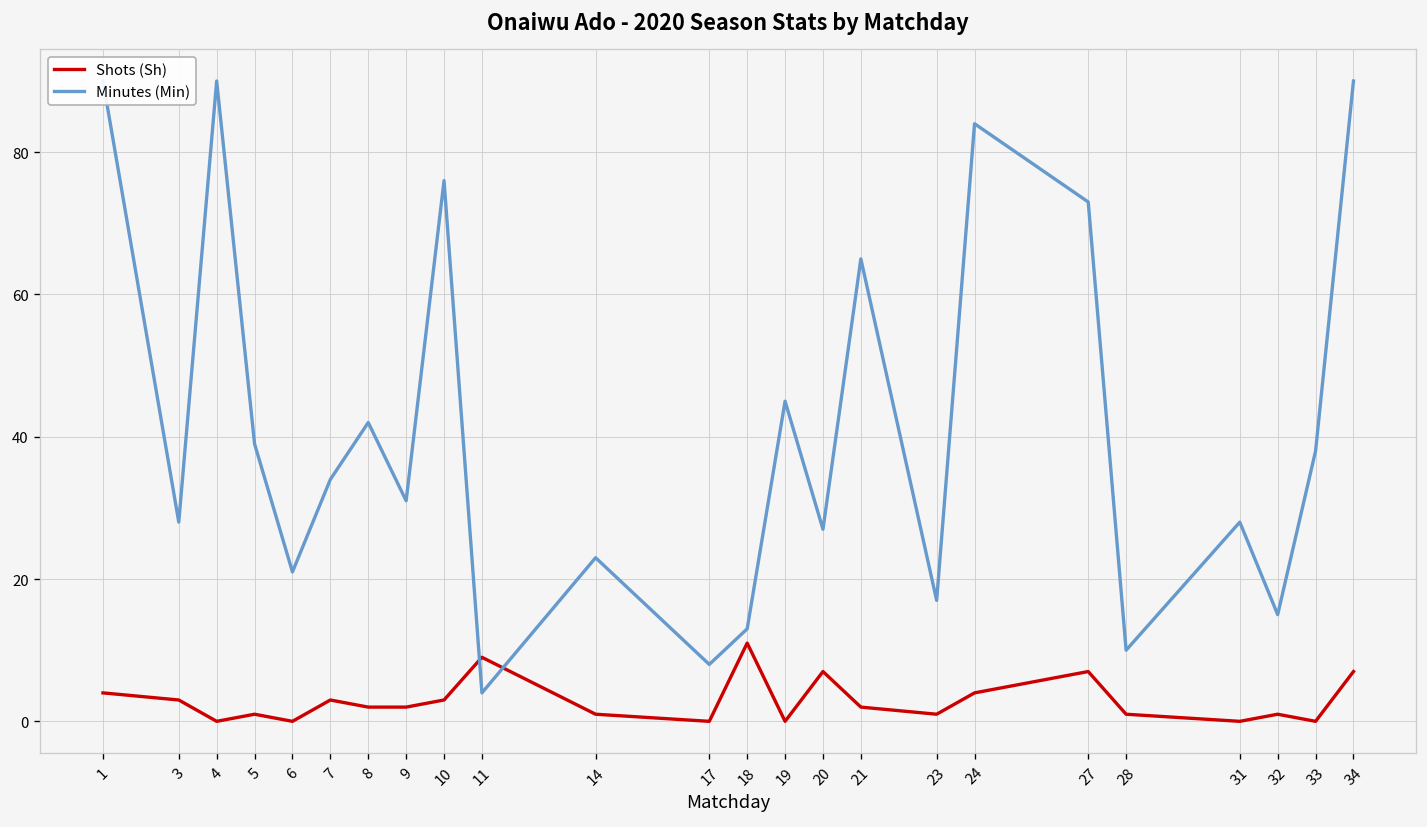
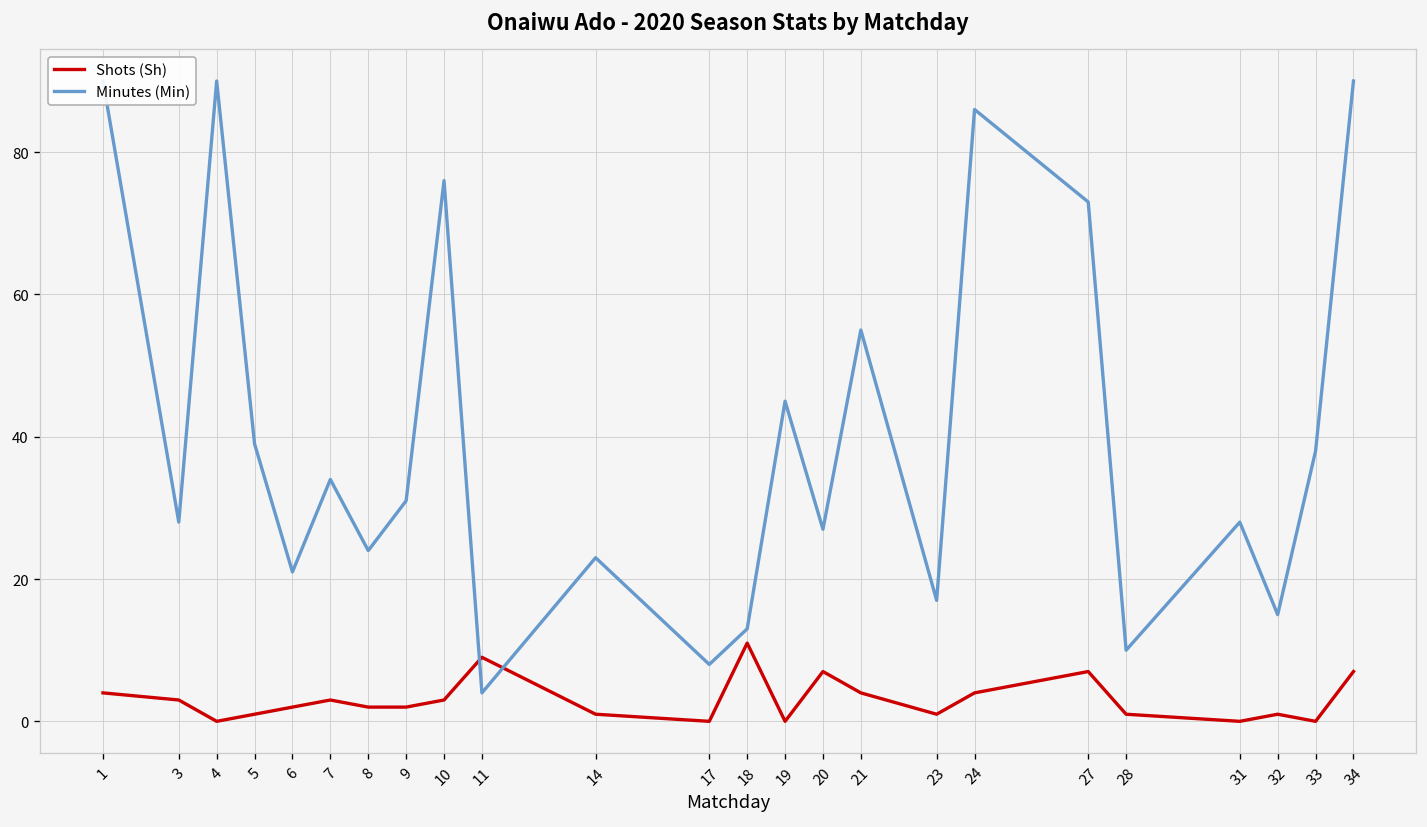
Shots (Sh), 6: 0 -> 2
Minutes (Min), 8: 42 -> 24
Shots (Sh), 21: 2 -> 4
Minutes (Min), 21: 65 -> 55
Minutes (Min), 24: 84 -> 86
